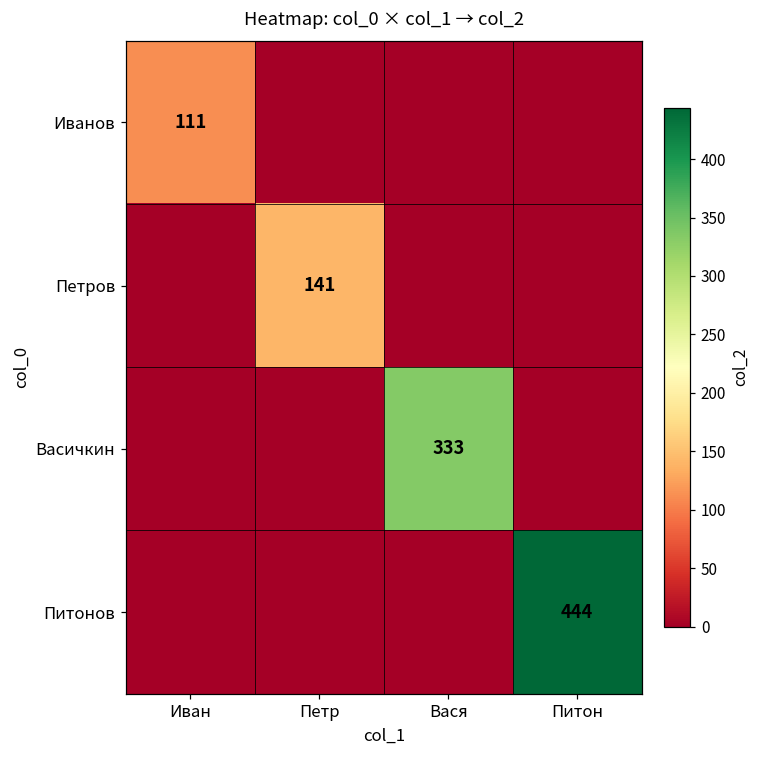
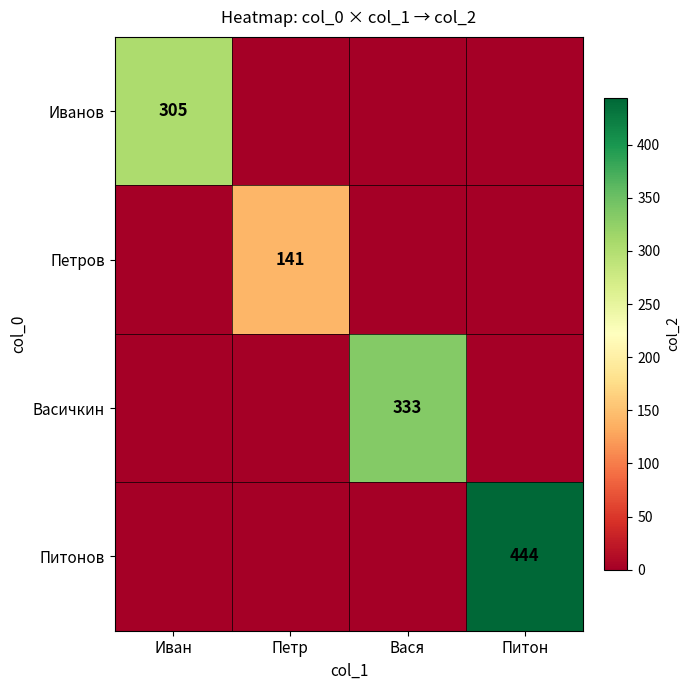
Иванов, Иван: 111 -> 305
